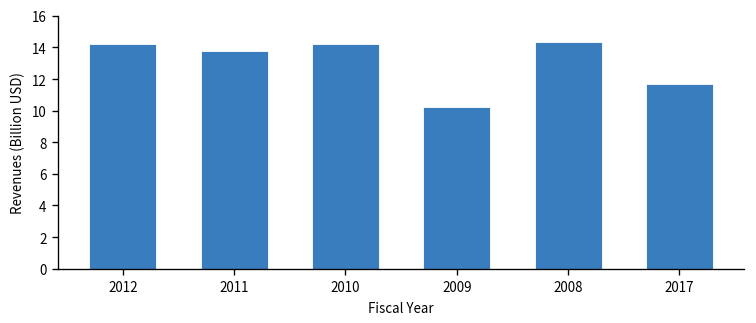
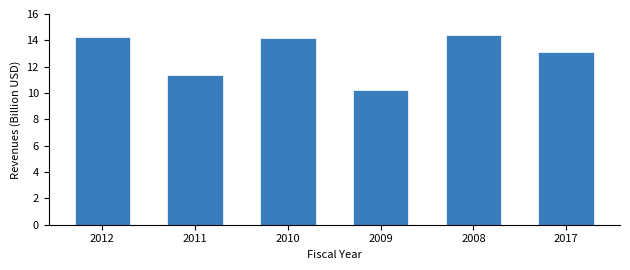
2011: 13.8 -> 11.3
2017: 11.7 -> 13.1
